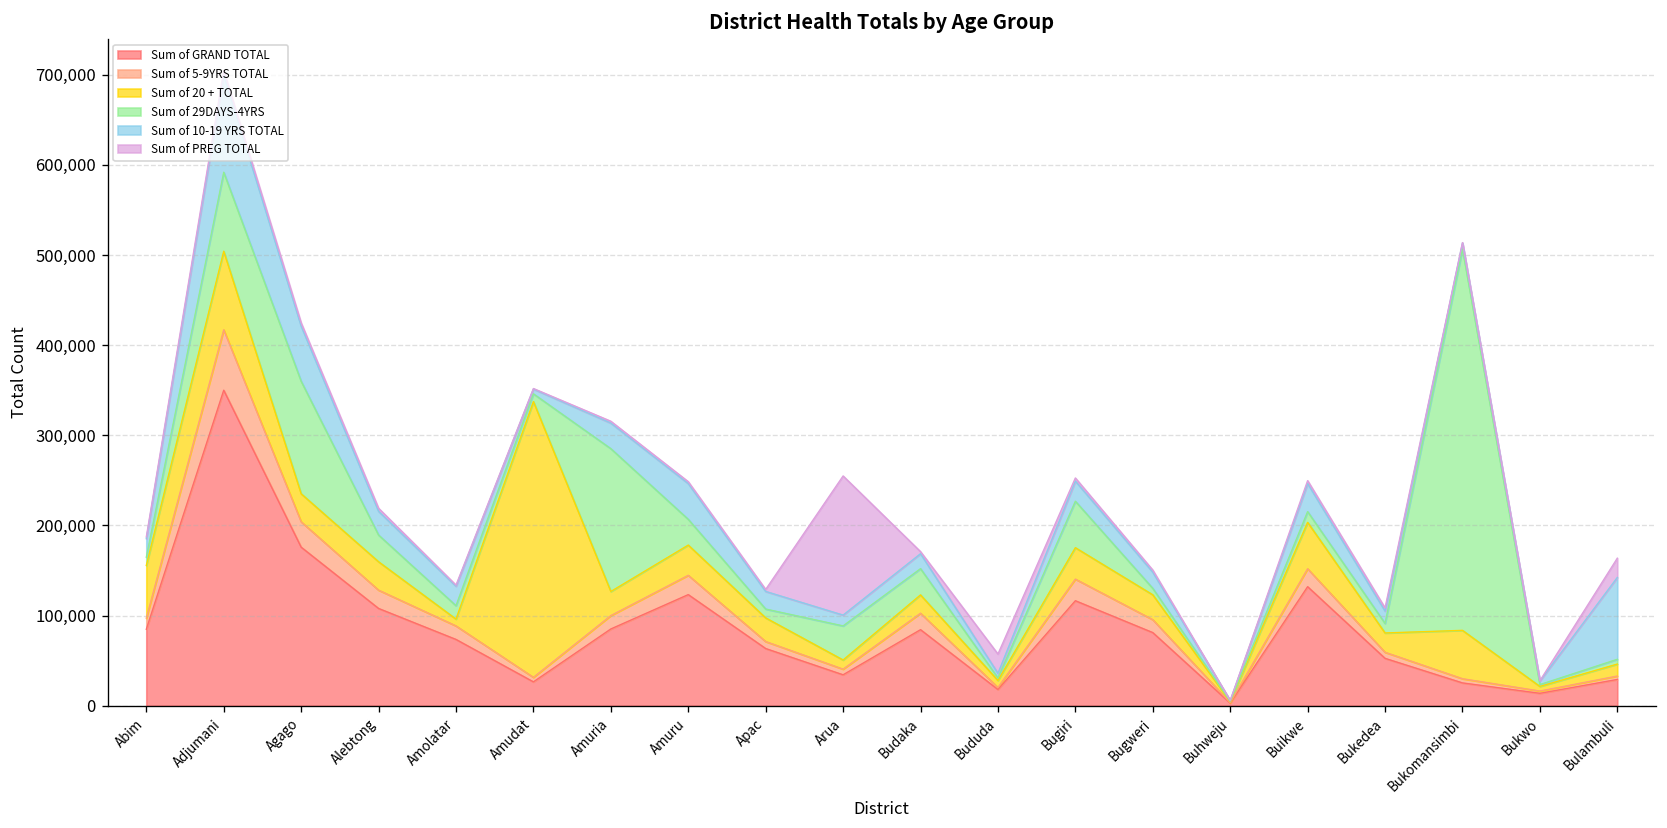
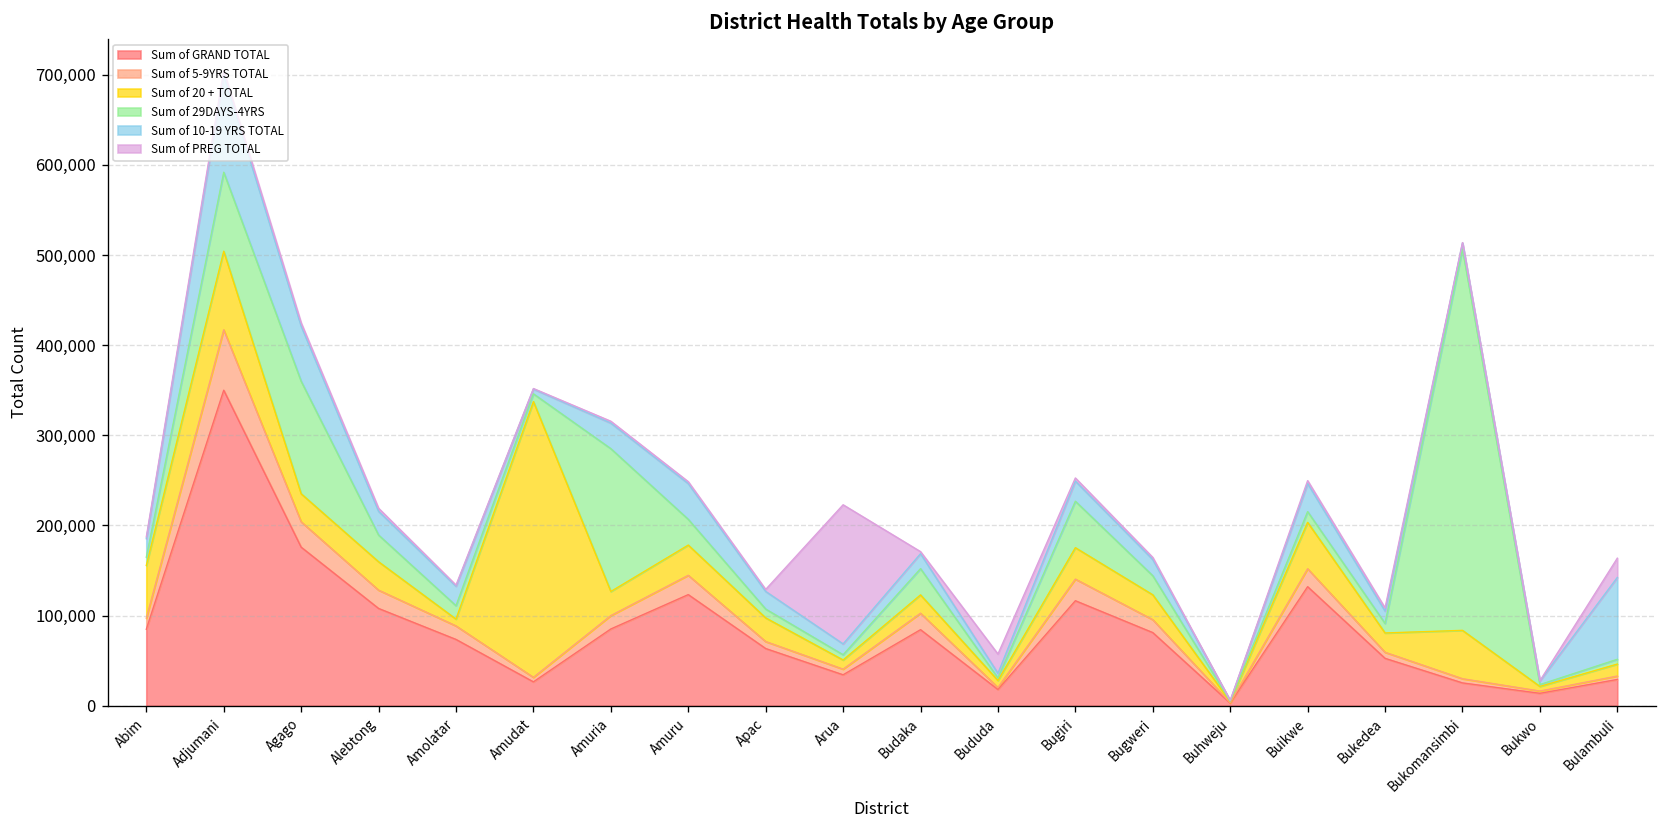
Sum of 29DAYS-4YRS, Arua: 40,000 -> 10,000
Sum of 29DAYS-4YRS, Bugweri: 10,000 -> 20,000
